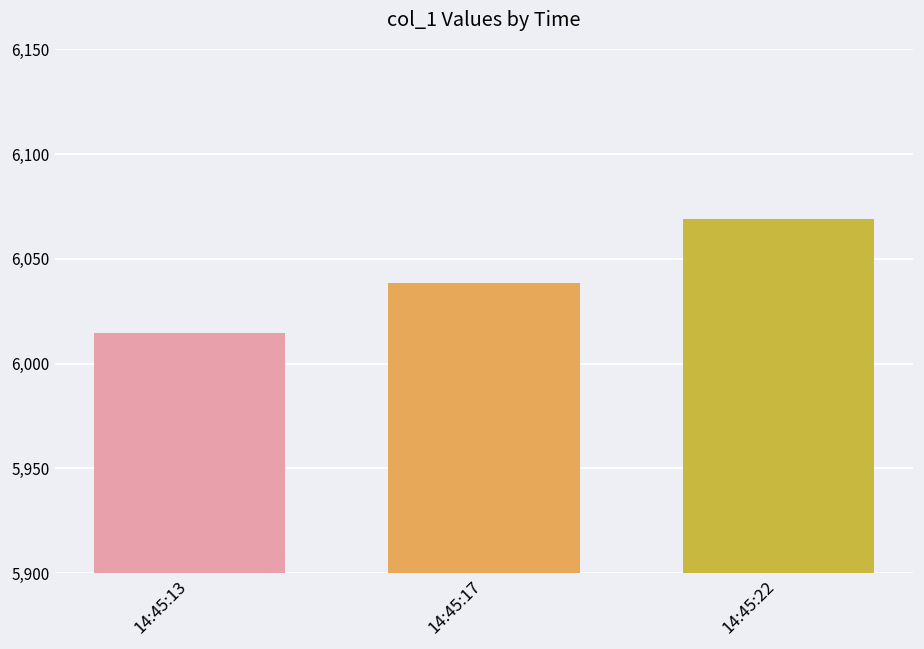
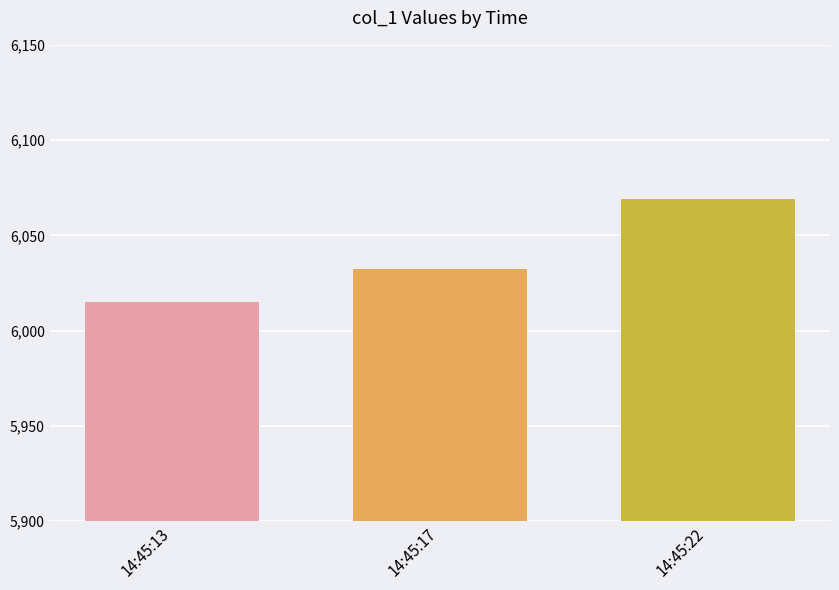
14:45:17: 6,039 -> 6,033
